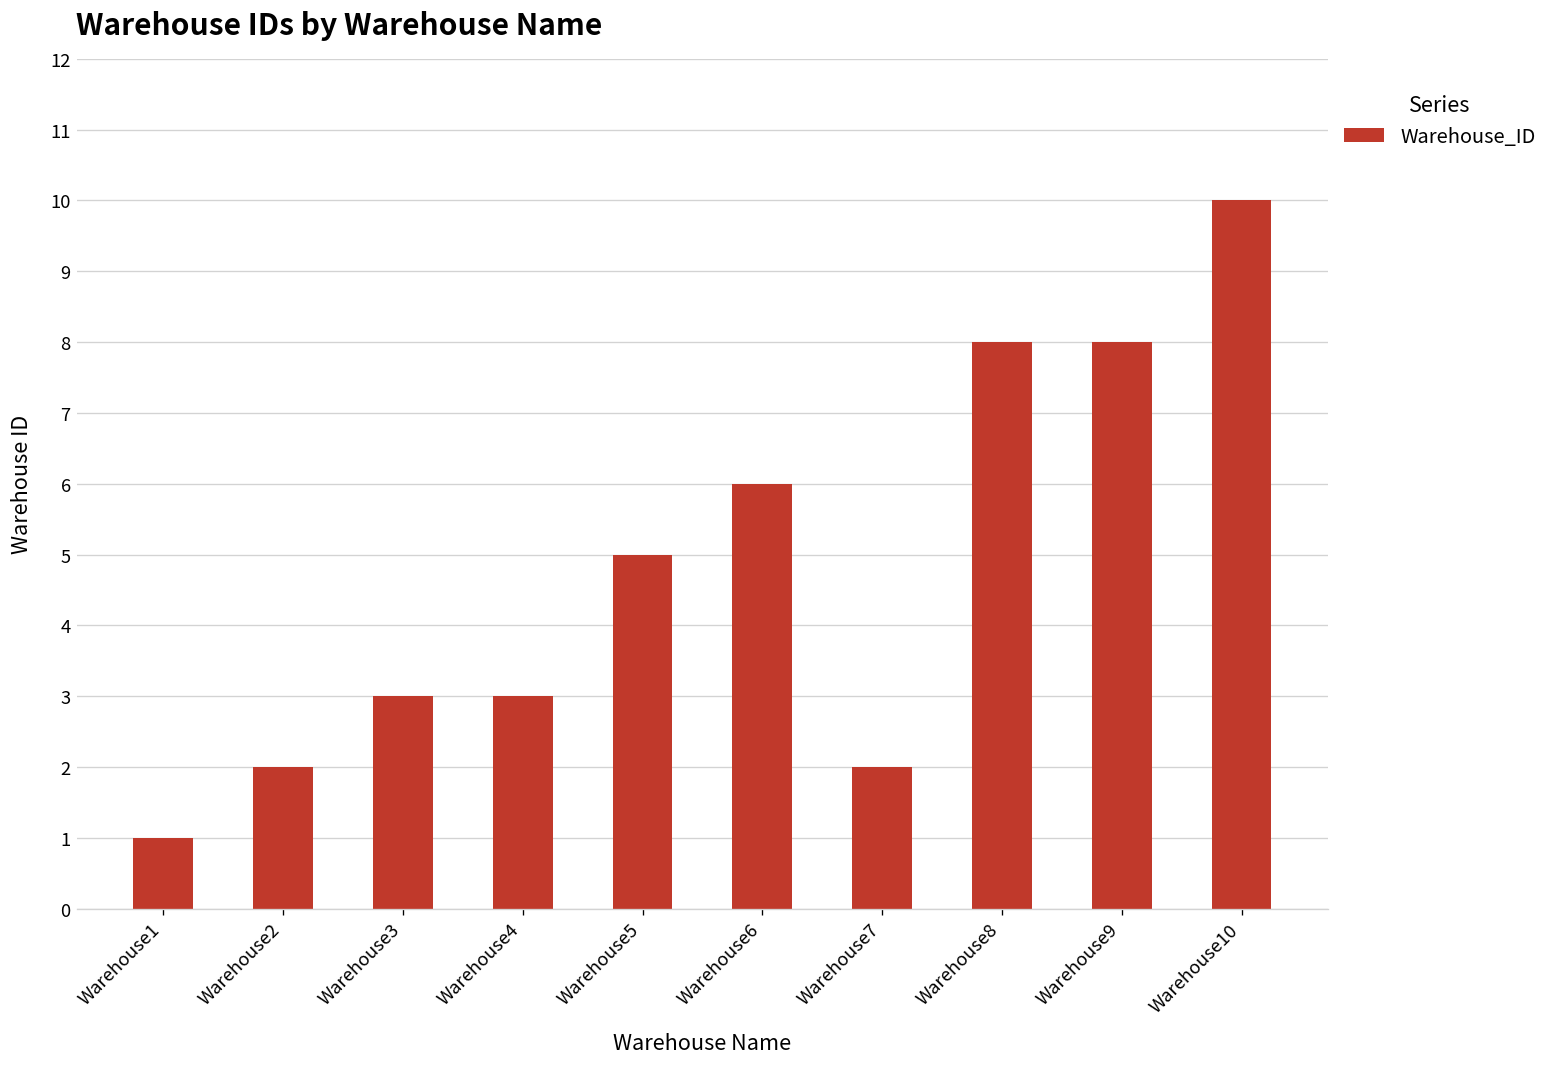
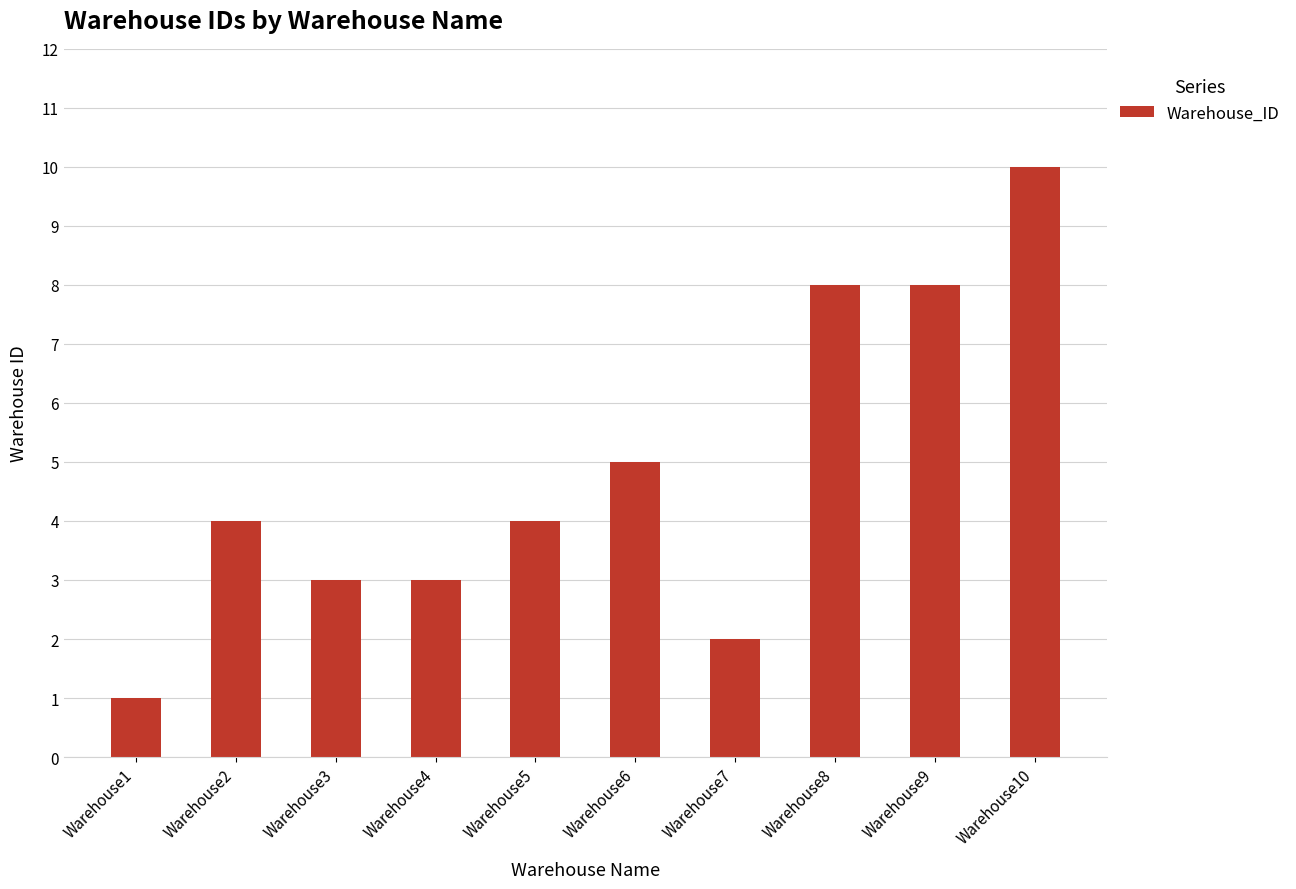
Warehouse2: 2 -> 4
Warehouse5: 5 -> 4
Warehouse6: 6 -> 5
